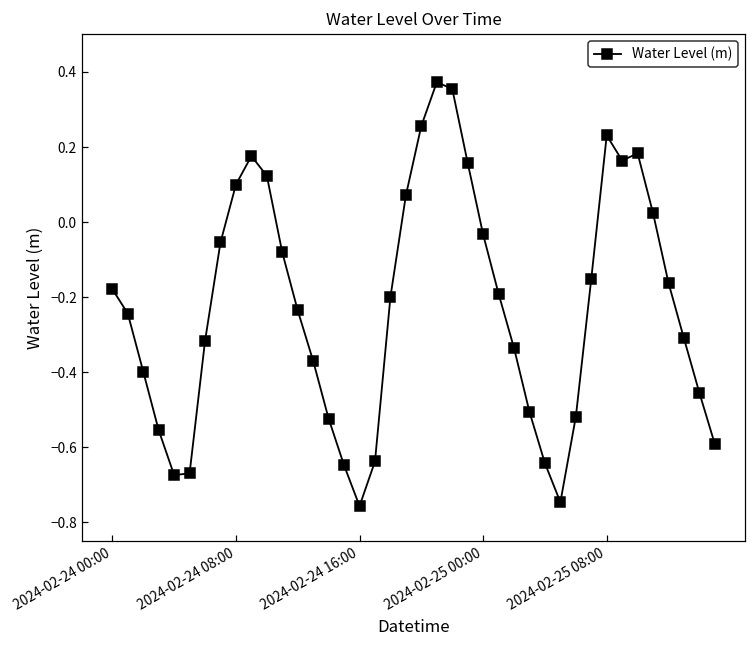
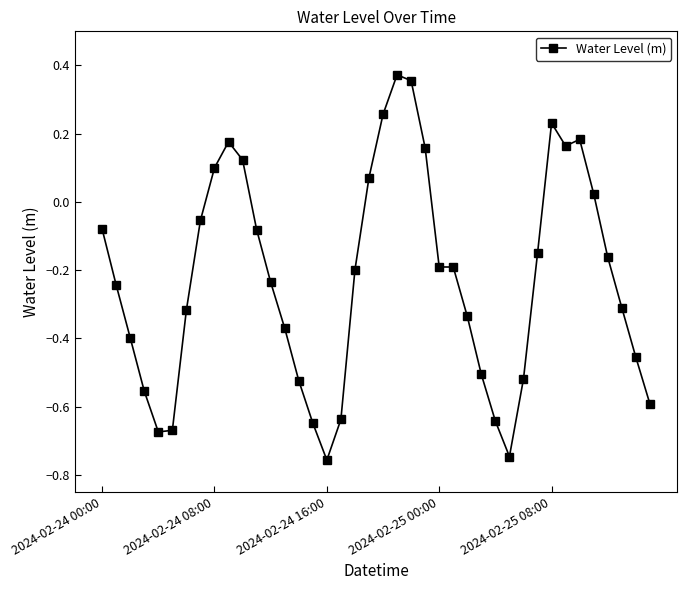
2024-02-24 00:00: -0.18 -> -0.08
2024-02-25 00:00: -0.03 -> -0.19
